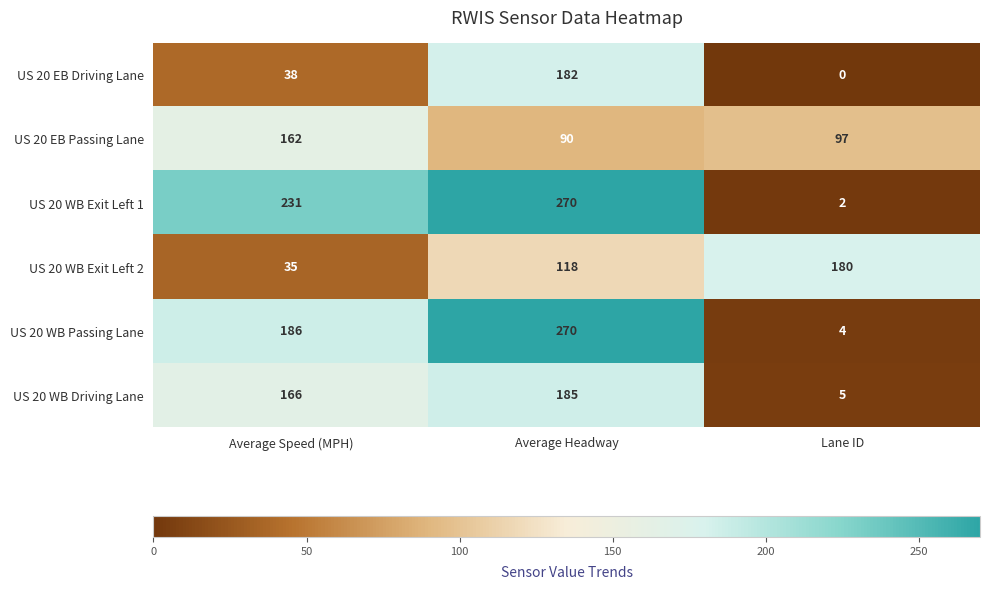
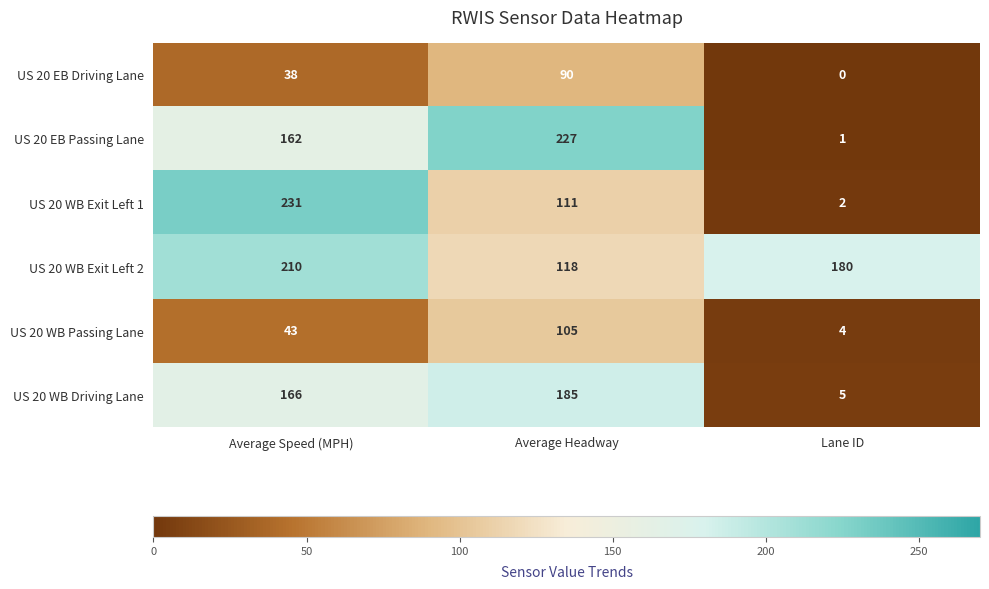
US 20 EB Driving Lane, Average Headway: 182 -> 90
US 20 EB Passing Lane, Average Headway: 90 -> 227
US 20 EB Passing Lane, Lane ID: 97 -> 1
US 20 WB Exit Left 1, Average Headway: 270 -> 111
US 20 WB Exit Left 2, Average Speed (MPH): 35 -> 210
US 20 WB Passing Lane, Average Speed (MPH): 186 -> 43
US 20 WB Passing Lane, Average Headway: 270 -> 105
